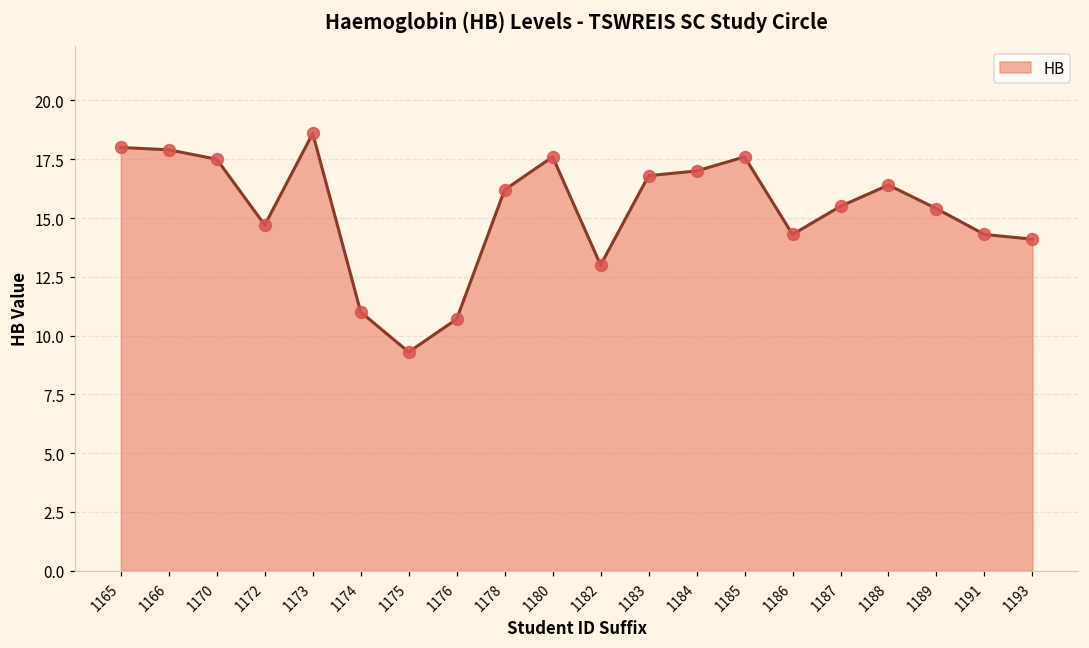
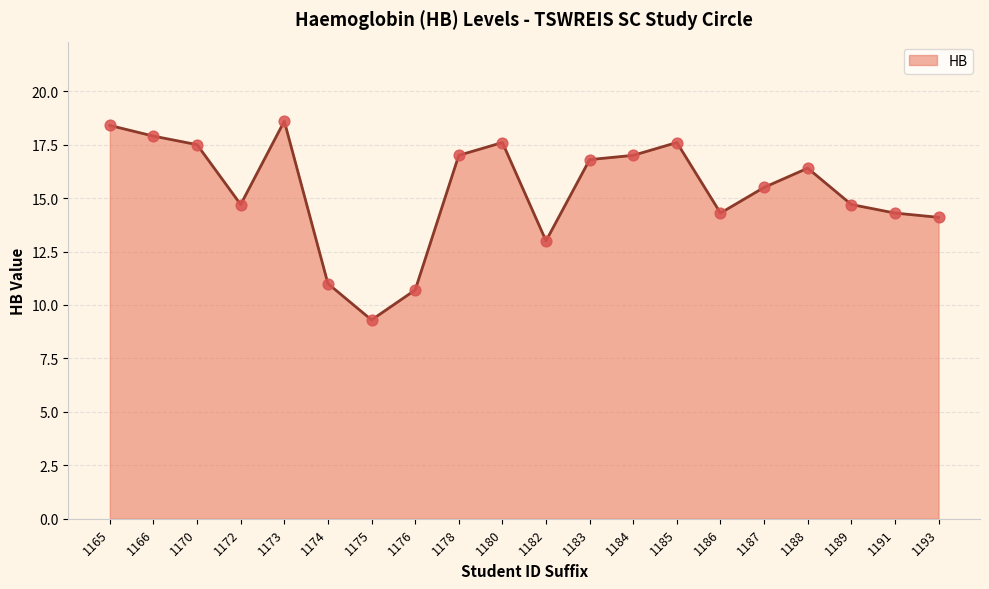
1165: 18.0 -> 18.4
1178: 16.2 -> 17.0
1189: 15.4 -> 14.7
